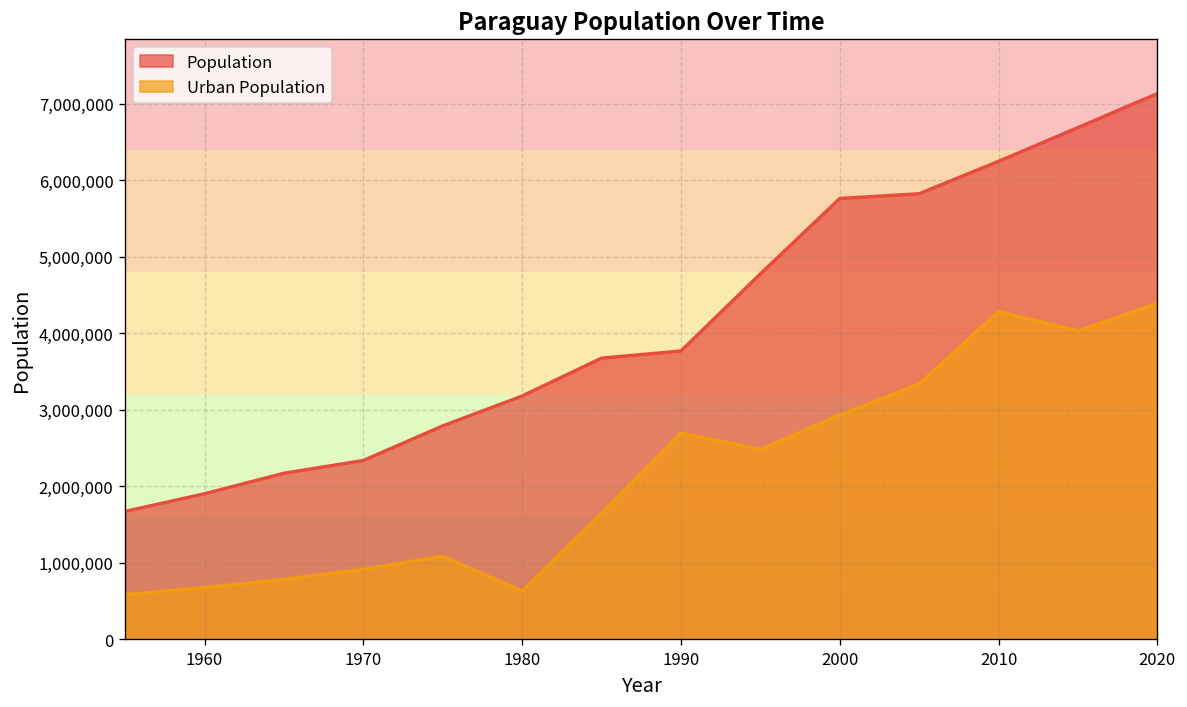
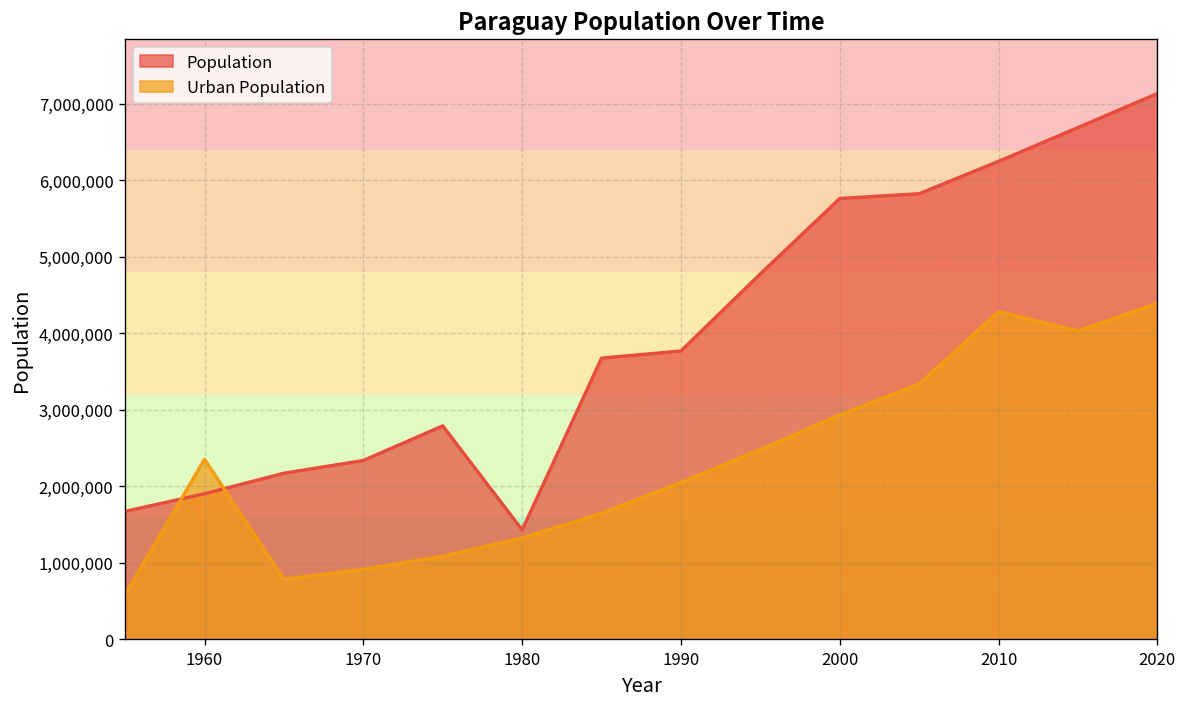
Urban Population, 1960: 700,000 -> 2,400,000
Population, 1980: 3,200,000 -> 1,400,000
Urban Population, 1980: 600,000 -> 1,300,000
Urban Population, 1990: 2,700,000 -> 2,100,000
